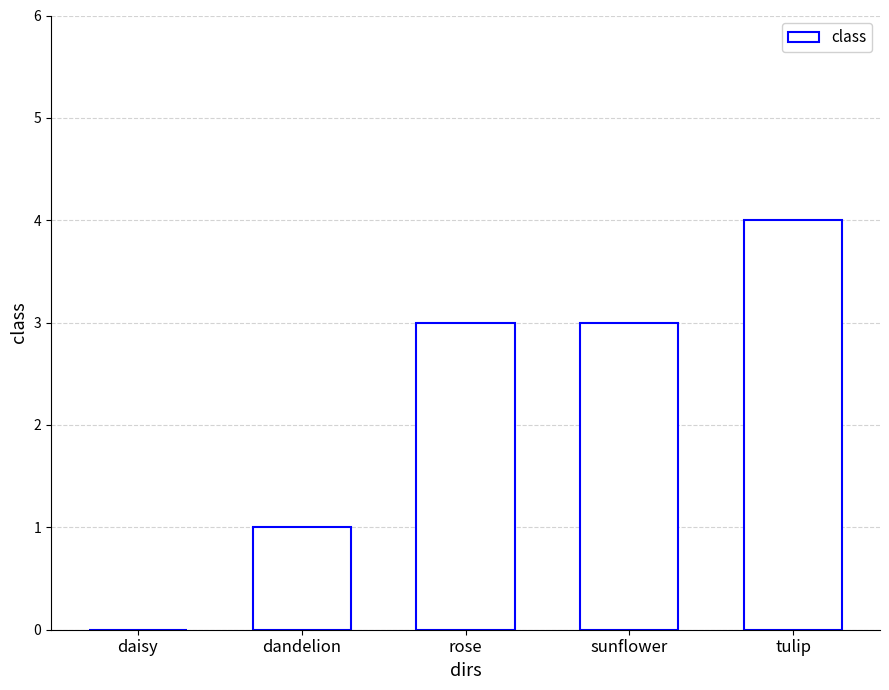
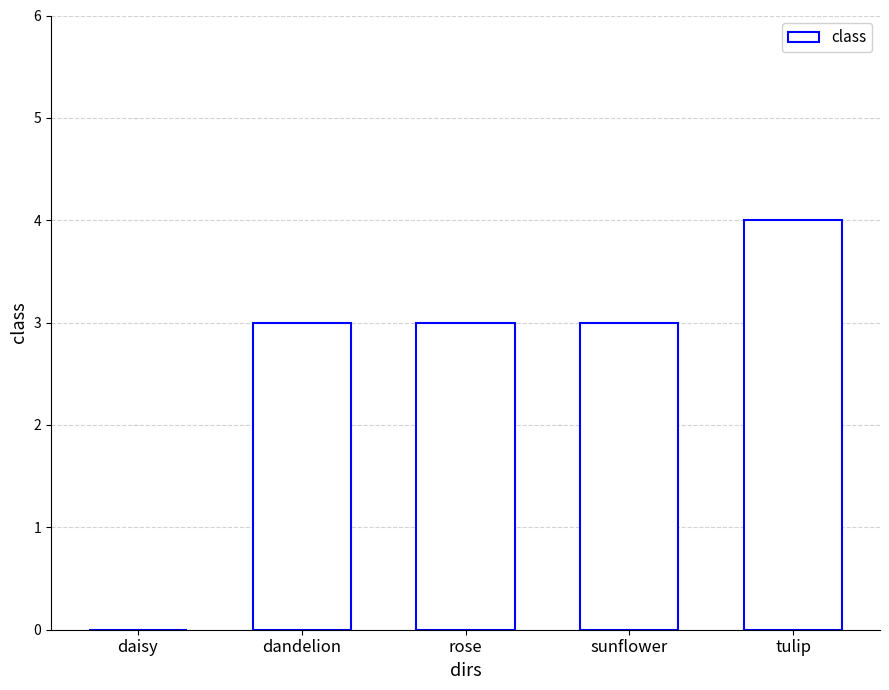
dandelion: 1 -> 3
